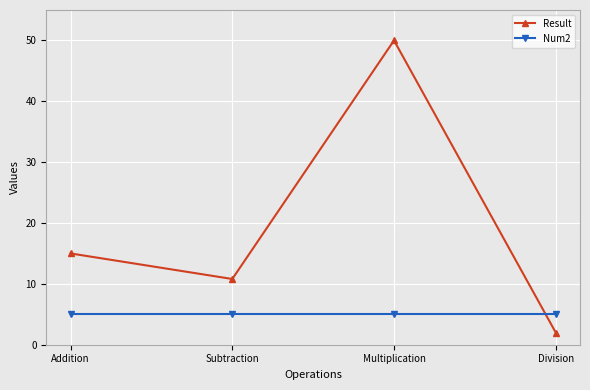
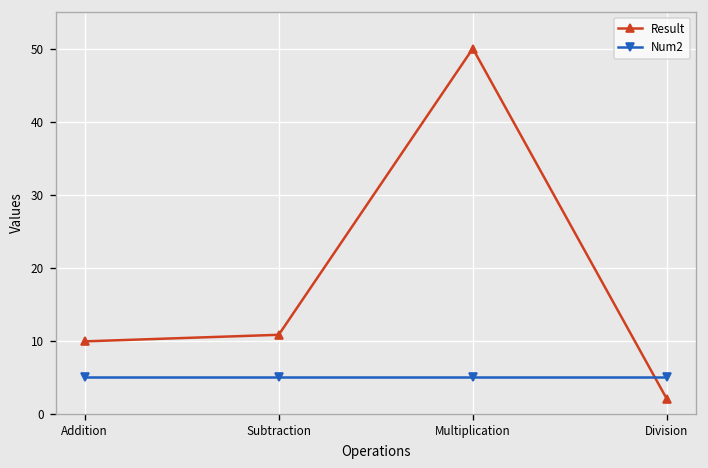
Result, Addition: 15 -> 10
